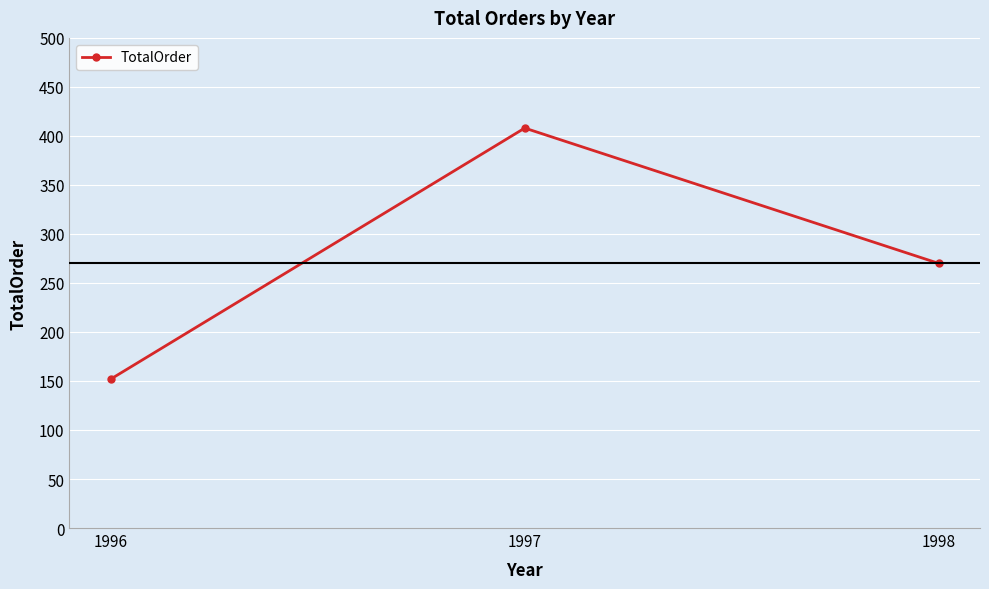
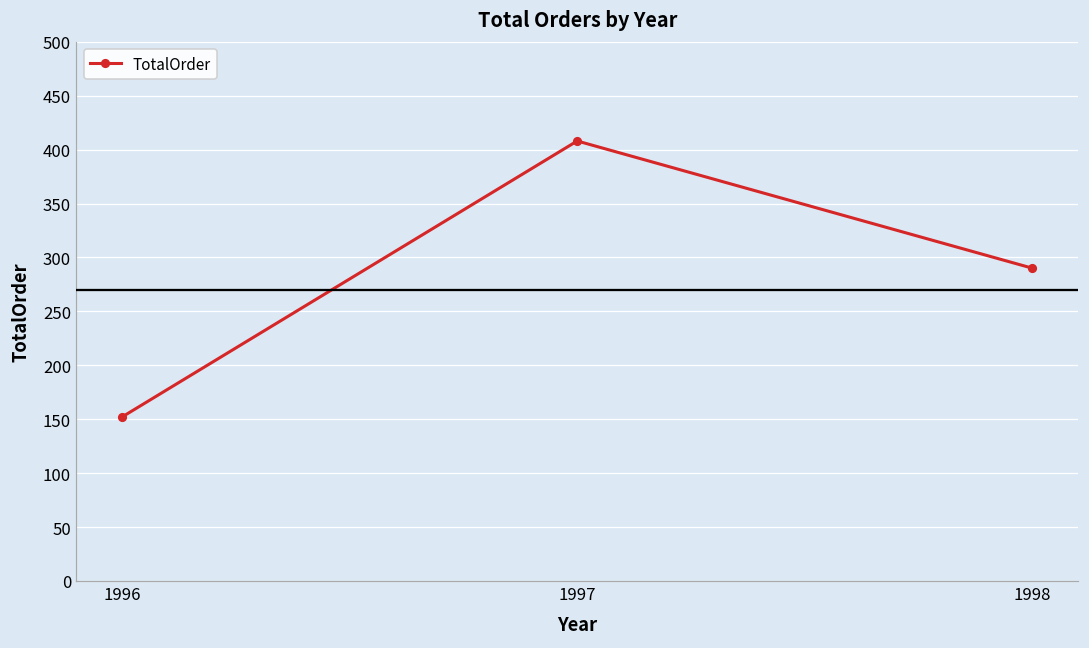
1998: 270 -> 290
